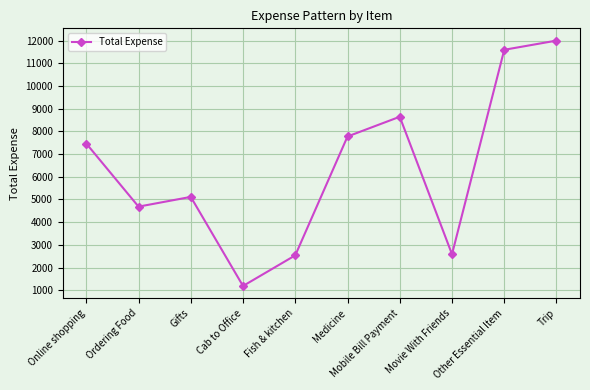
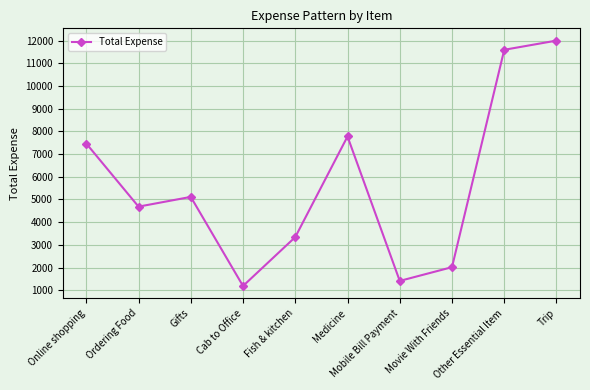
Fish & kitchen: 2500 -> 3300
Mobile Bill Payment: 8600 -> 1400
Movie With Friends: 2600 -> 2000
